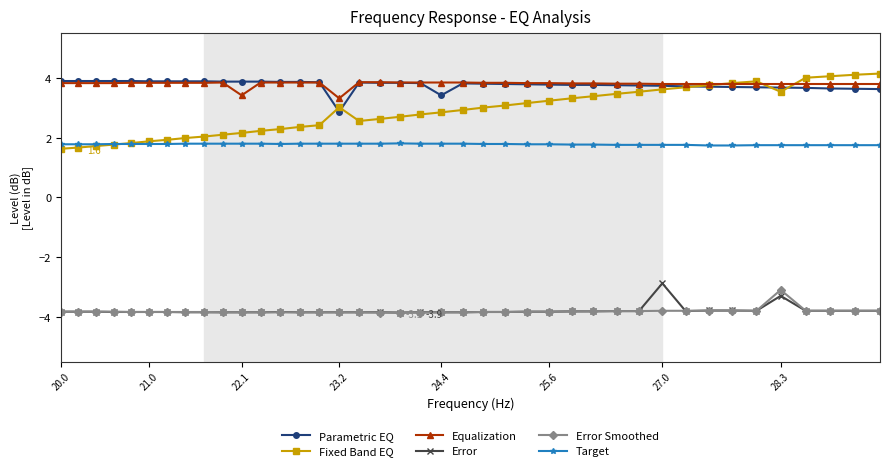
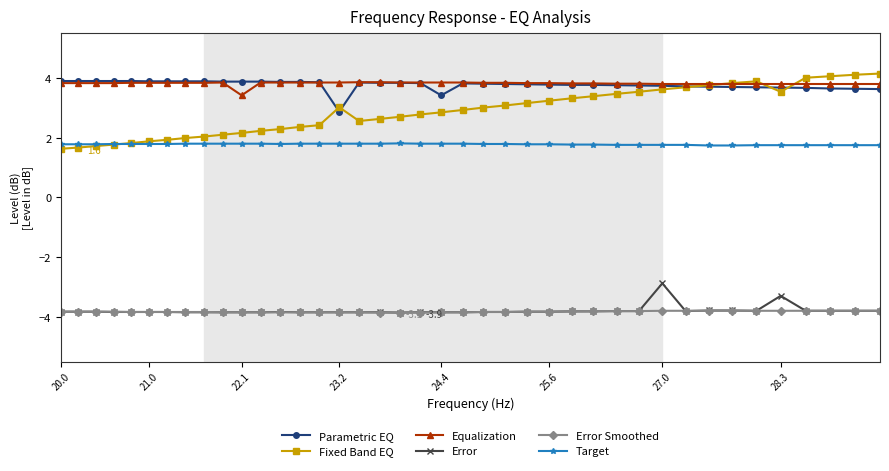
Equalization, 23.2: 3.3 -> 3.9
Error Smoothed, 28.3: -3.1 -> -3.8
